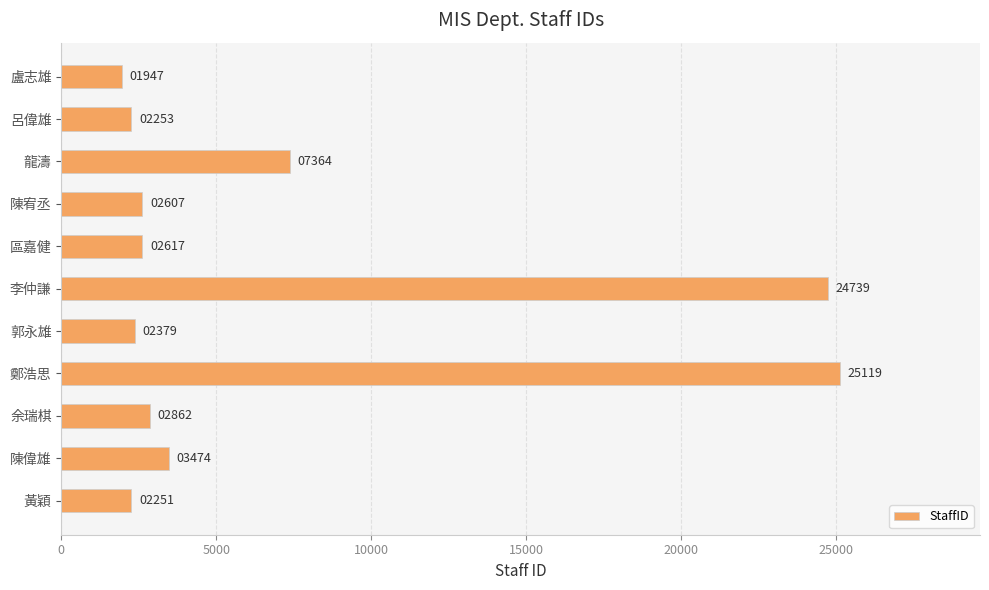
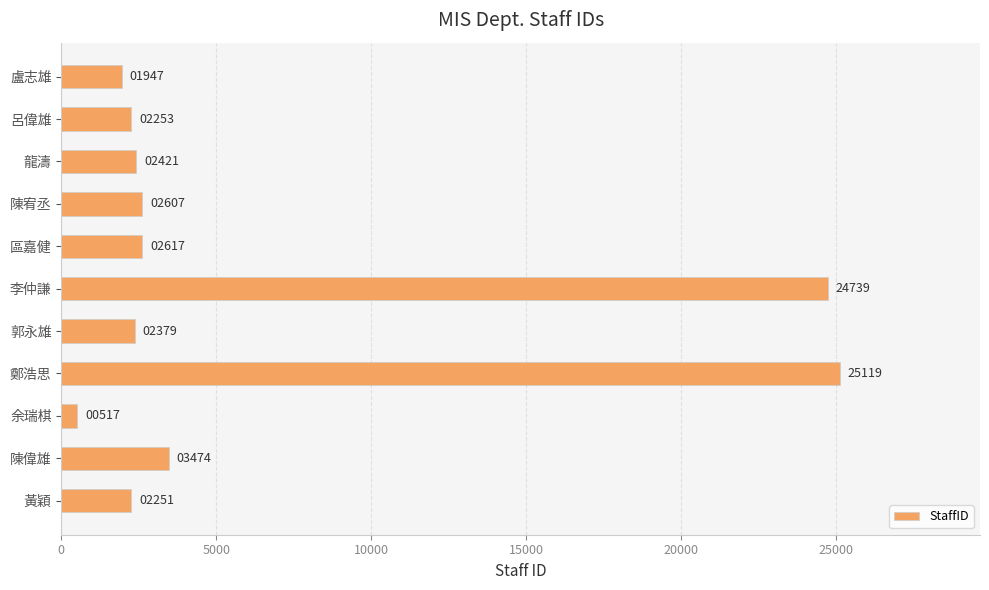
龍濤: 07364 -> 02421
余瑞棋: 02862 -> 00517
